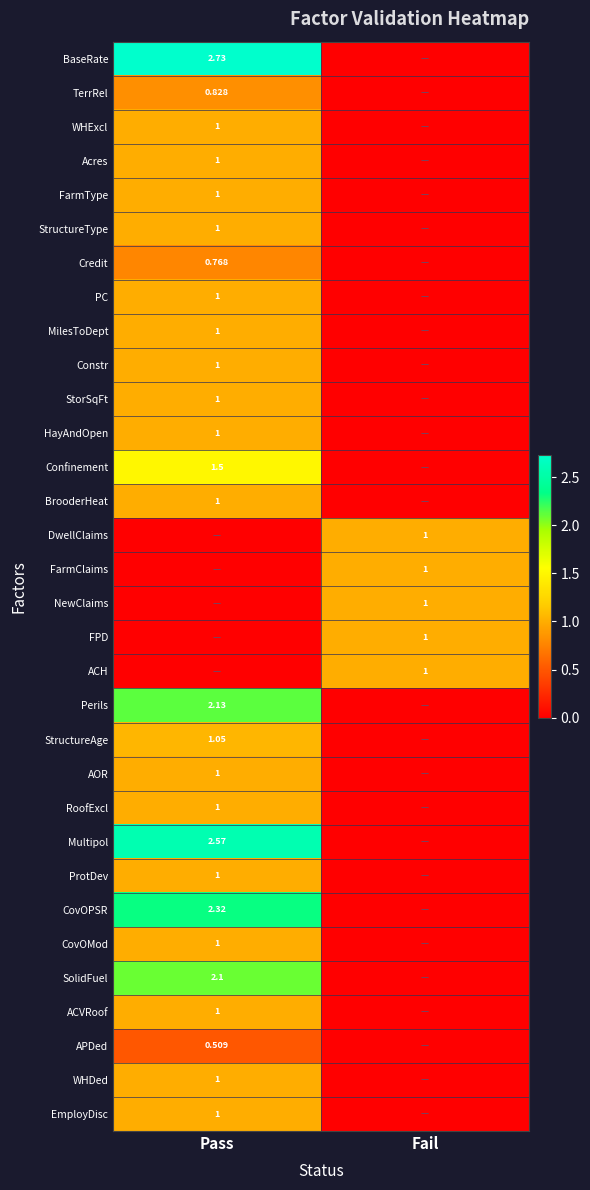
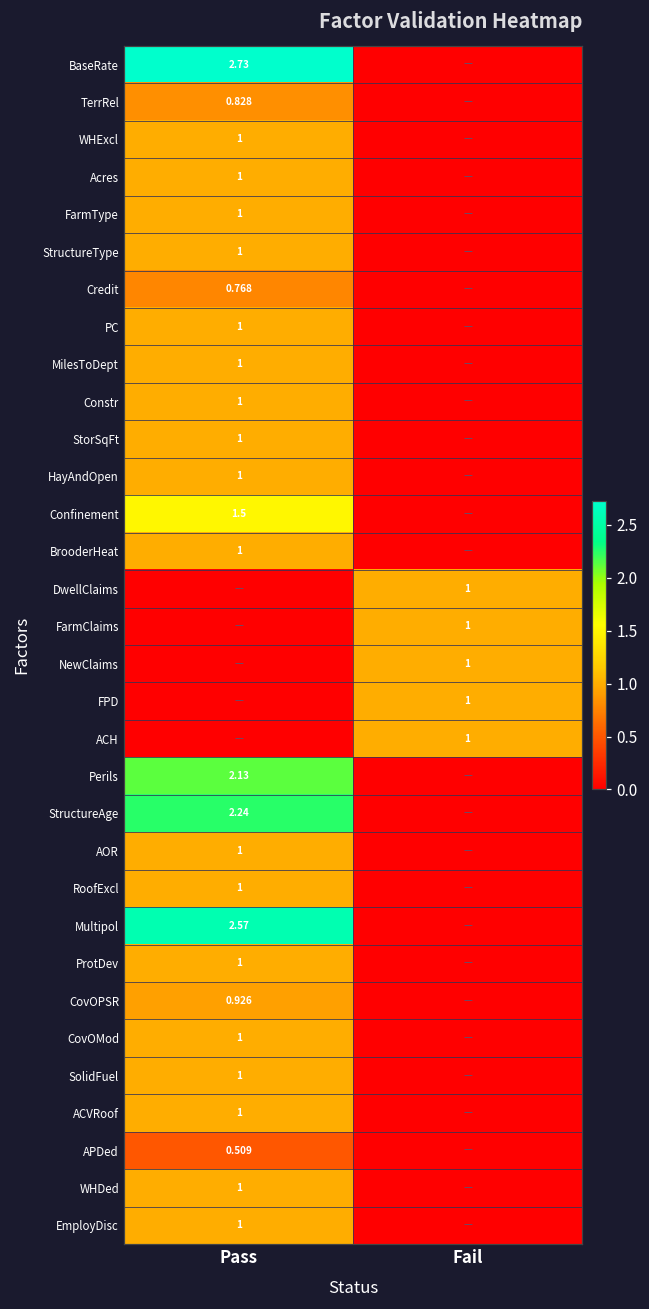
StructureAge, Pass: 1.05 -> 2.24
CovOPSR, Pass: 2.32 -> 0.926
SolidFuel, Pass: 2.1 -> 1
